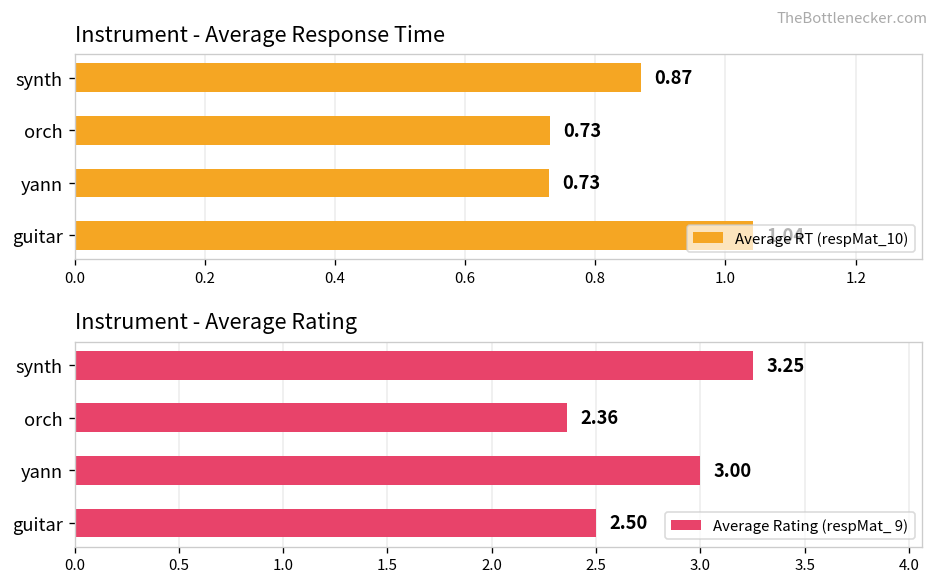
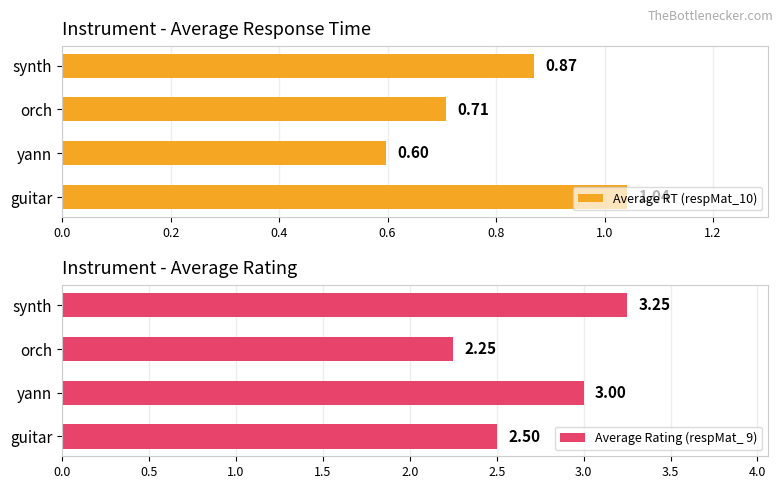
Instrument - Average Response Time, orch: 0.73 -> 0.71
Instrument - Average Response Time, yann: 0.73 -> 0.60
Instrument - Average Rating, orch: 2.36 -> 2.25
